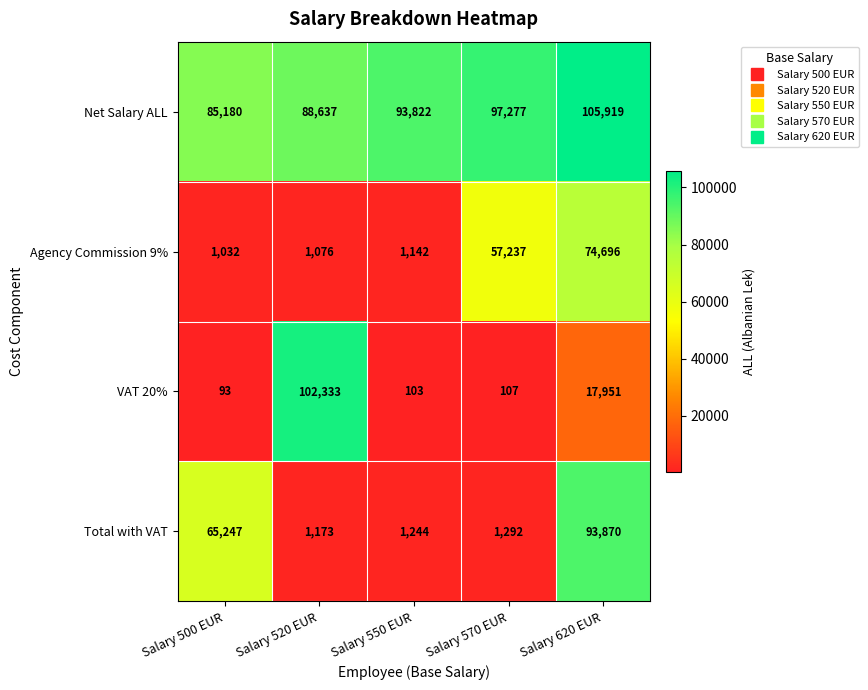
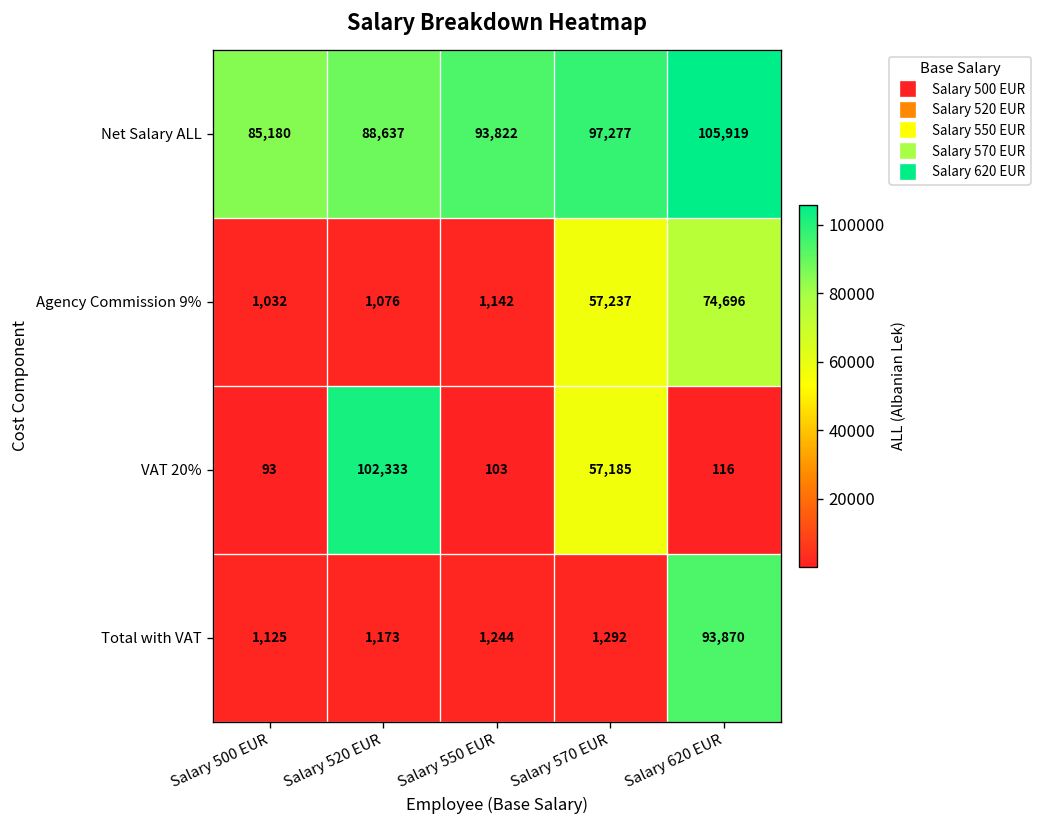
VAT 20%, Salary 570 EUR: 107 -> 57,185
VAT 20%, Salary 620 EUR: 17,951 -> 116
Total with VAT, Salary 500 EUR: 65,247 -> 1,125
